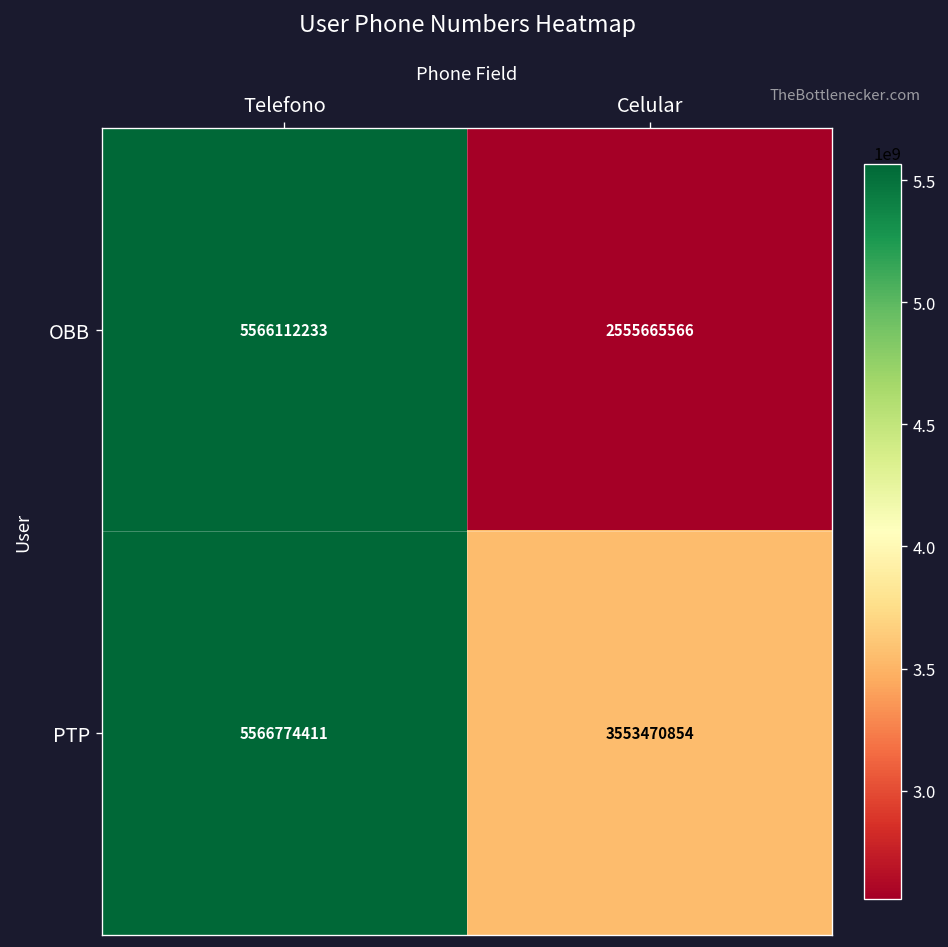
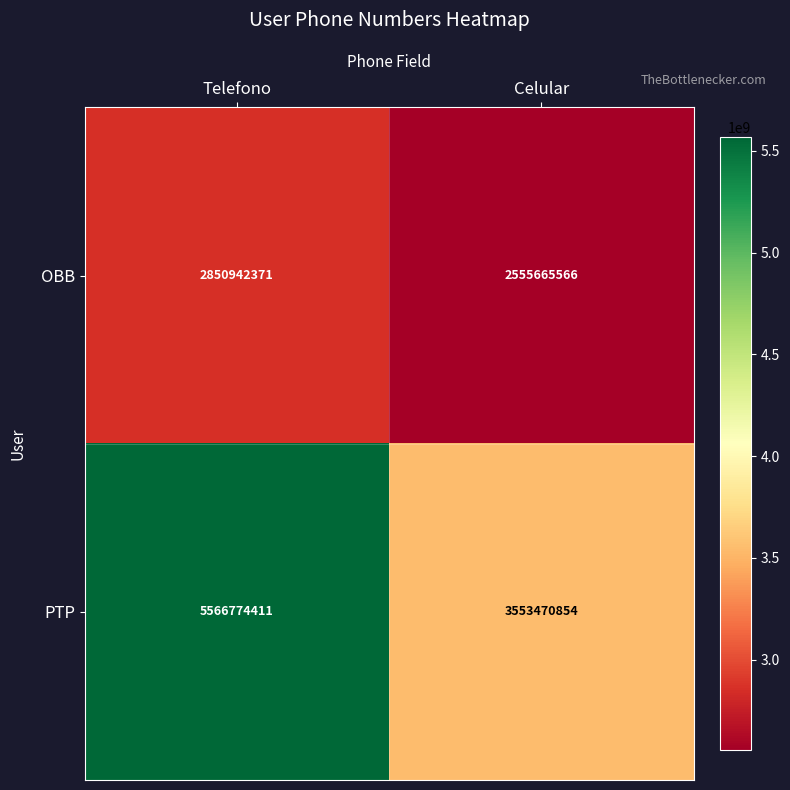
OBB, Telefono: 5566112233 -> 2850942371
